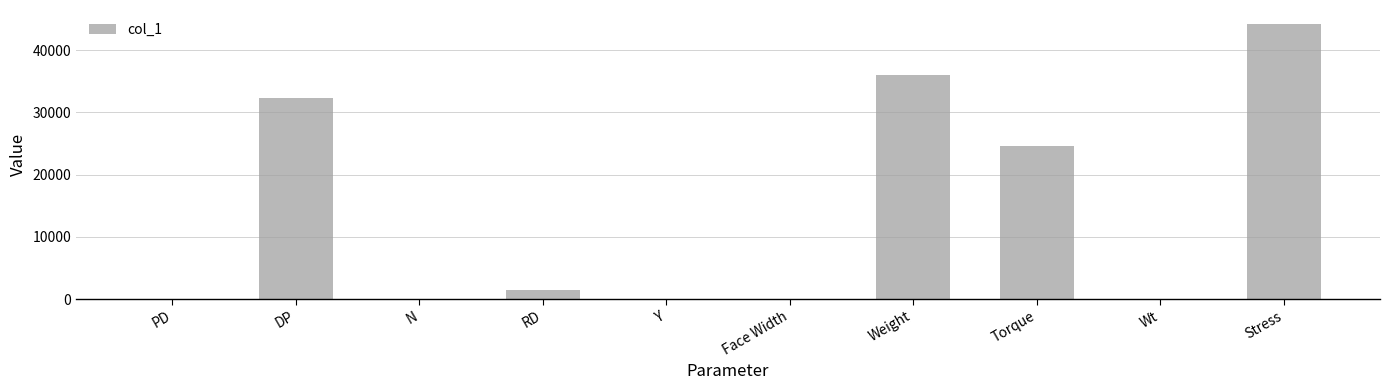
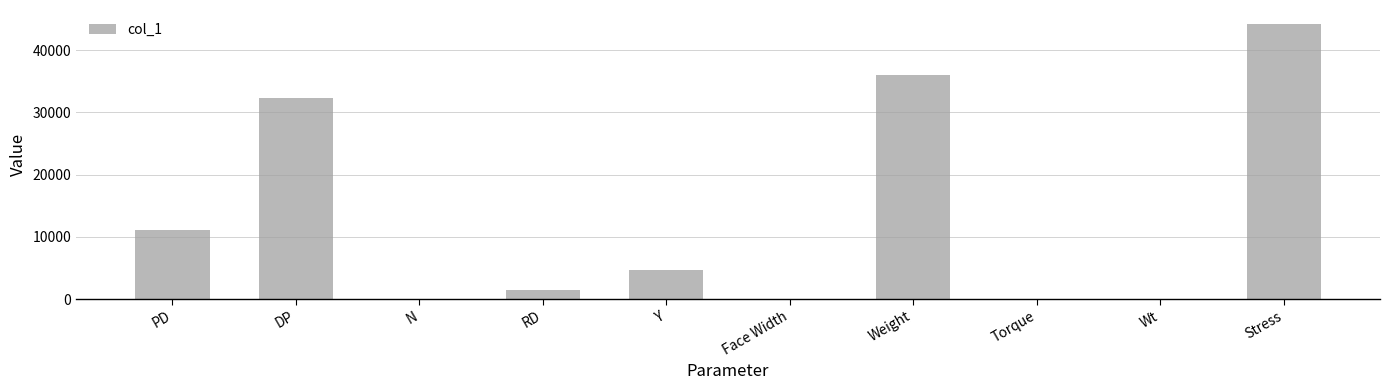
PD: 0 -> 11000
Y: 0 -> 5000
Torque: 25000 -> 0
